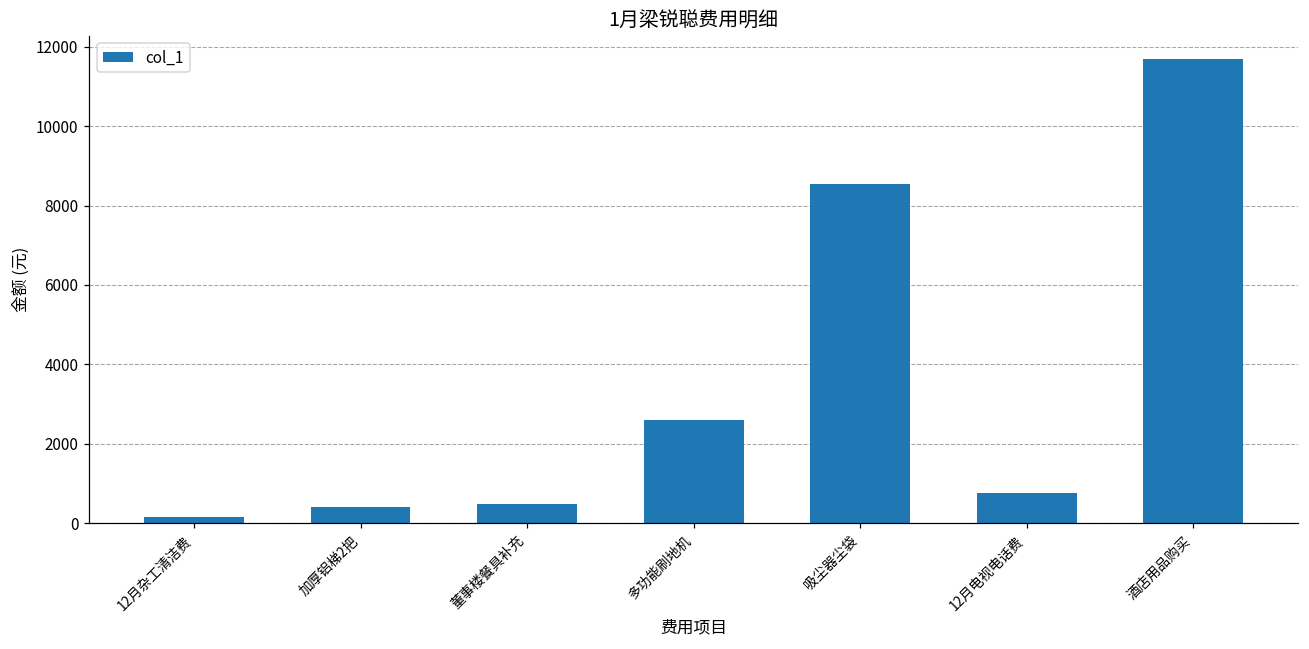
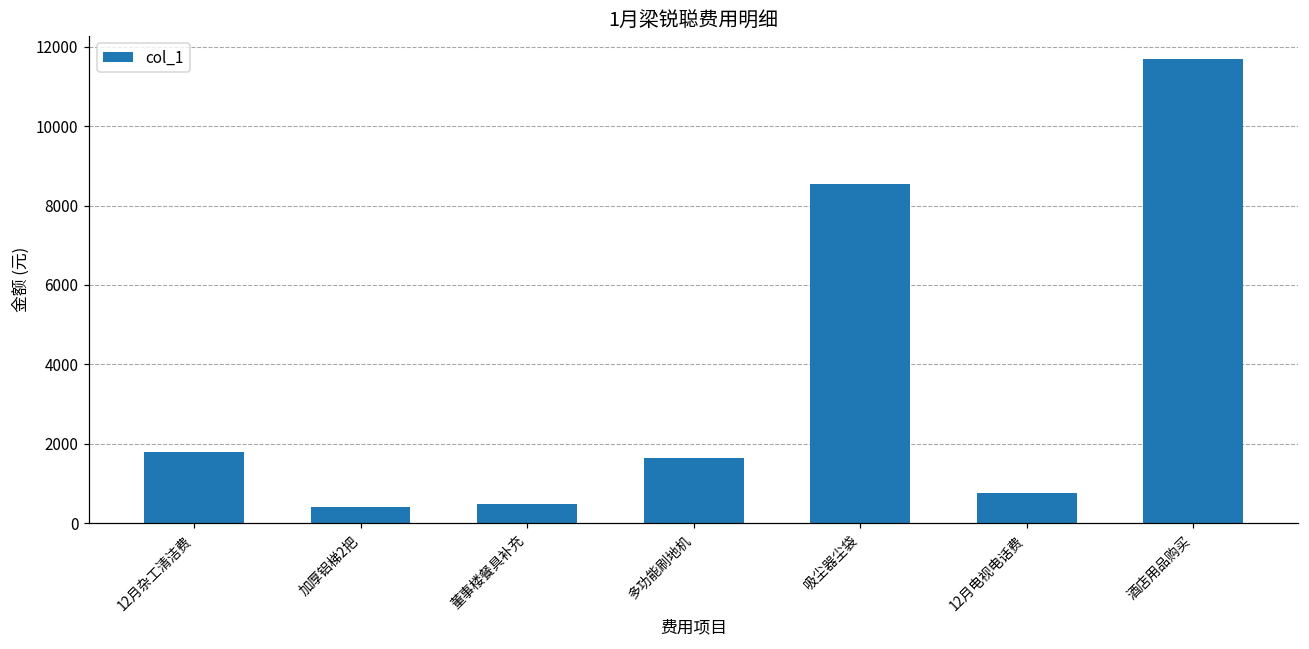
12月杂工清洁费: 200 -> 1800
多功能刷地机: 2600 -> 1600
